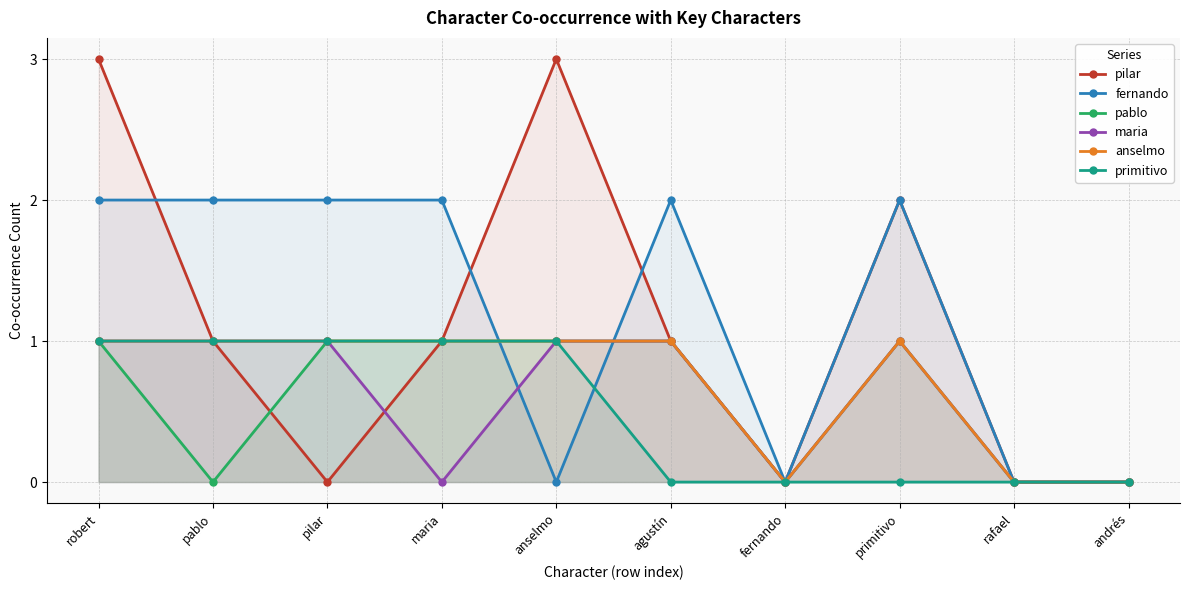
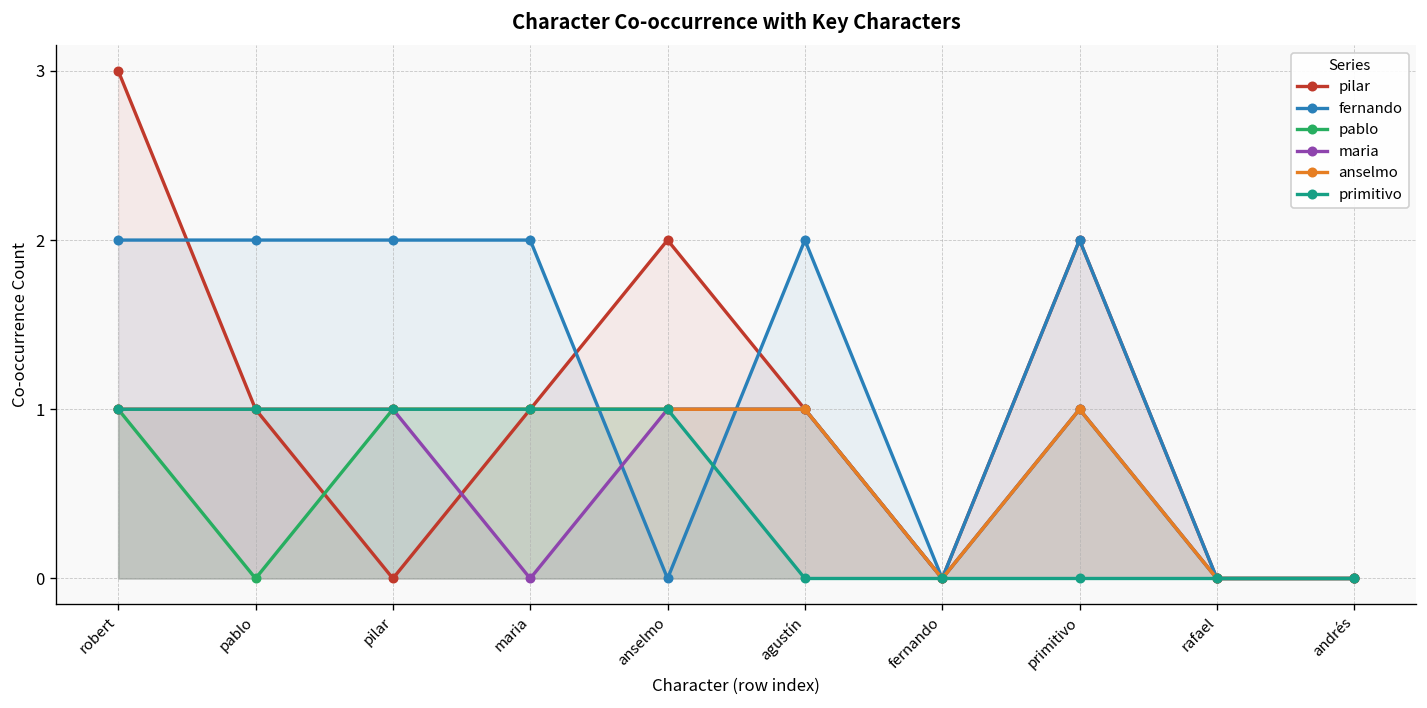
pilar, anselmo: 3 -> 2
